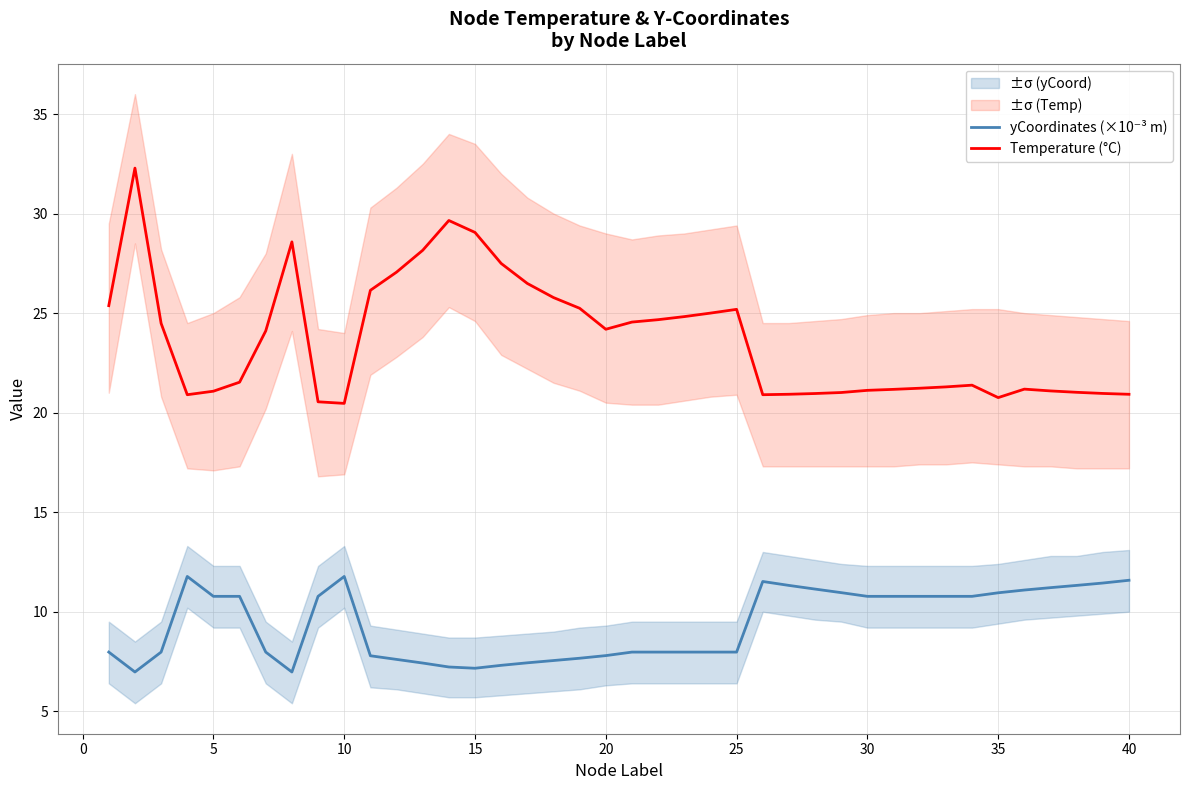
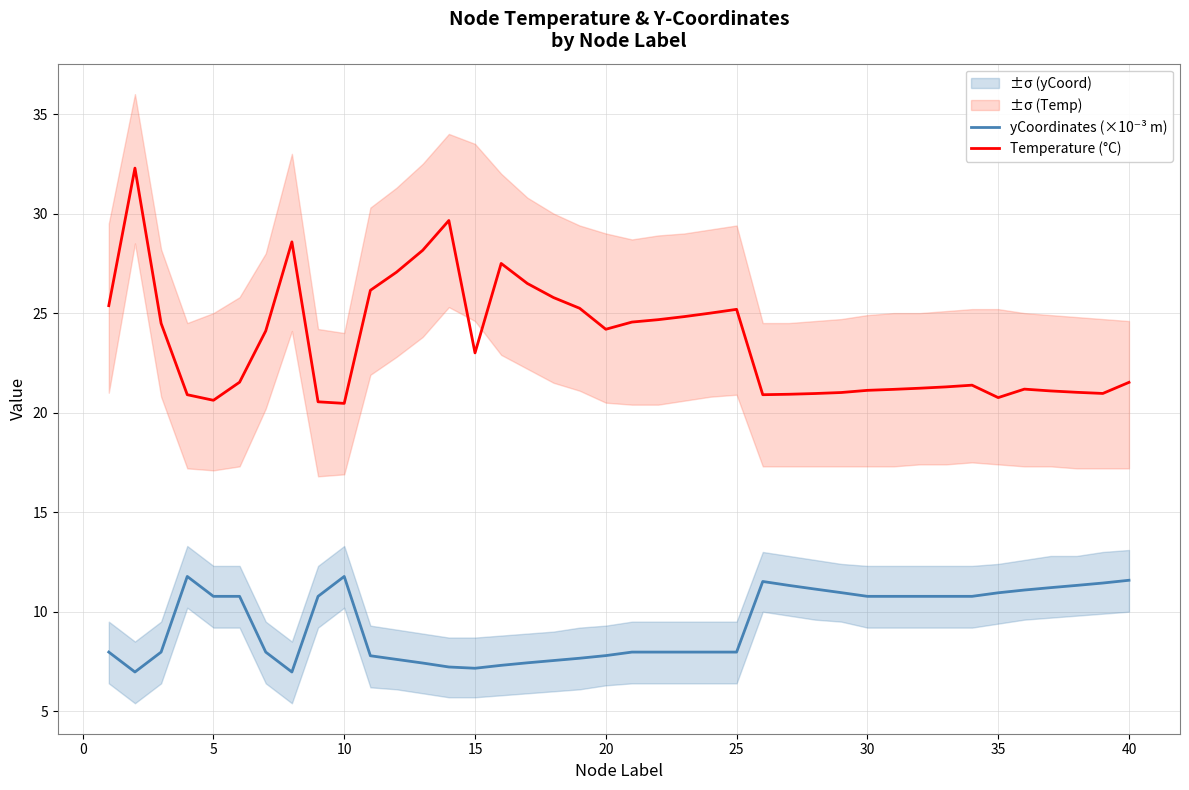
Temperature (°C), 5: 21.1 -> 20.6
Temperature (°C), 15: 29.1 -> 23.0
Temperature (°C), 40: 20.9 -> 21.5
